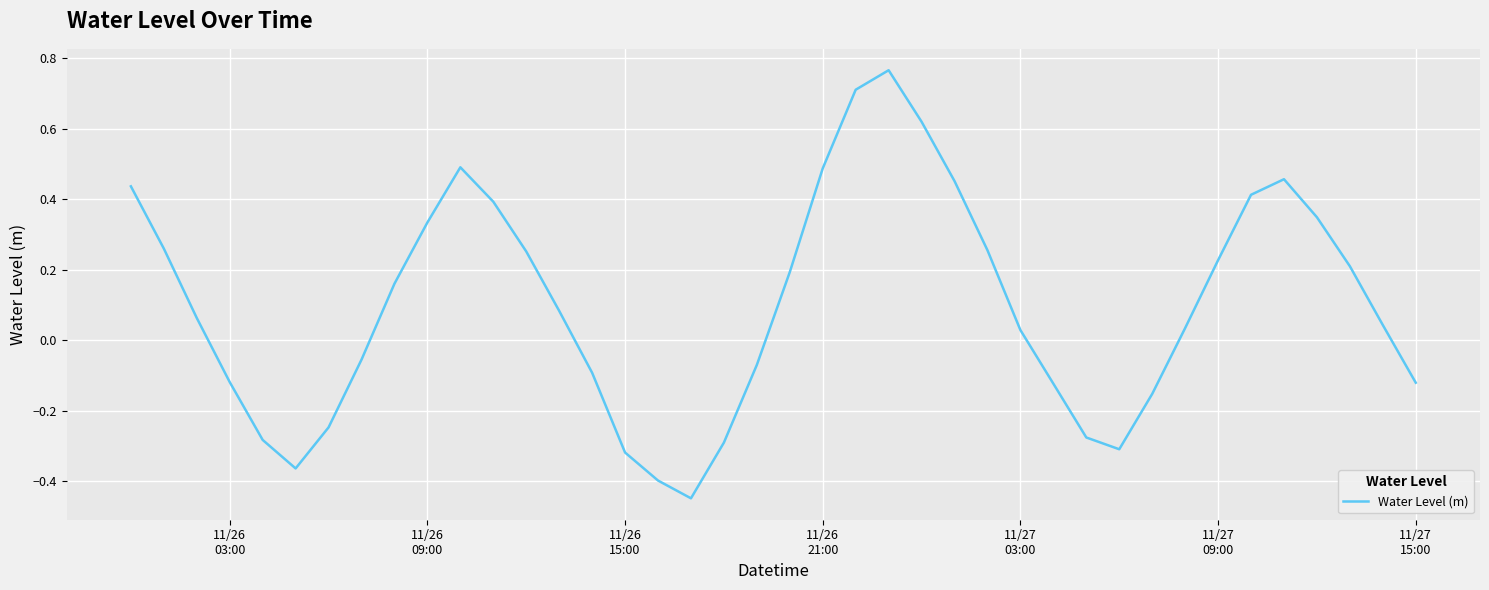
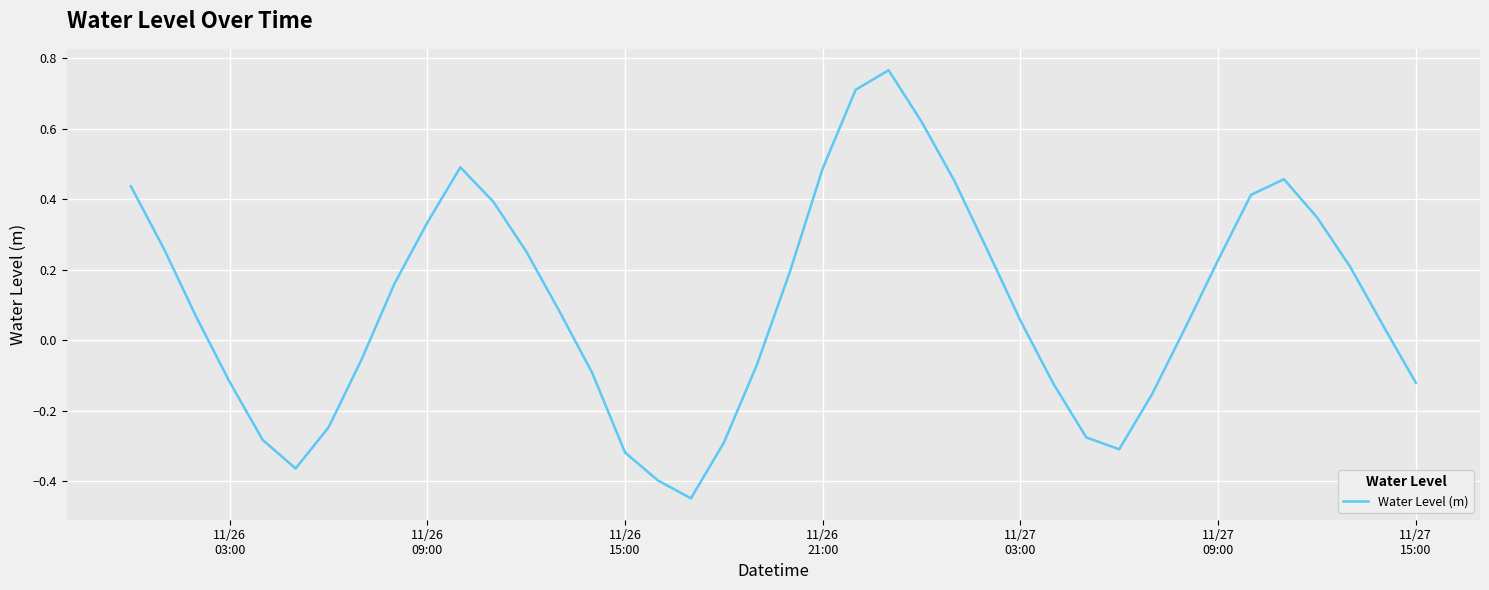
11/27 03:00: 0.03 -> 0.06
